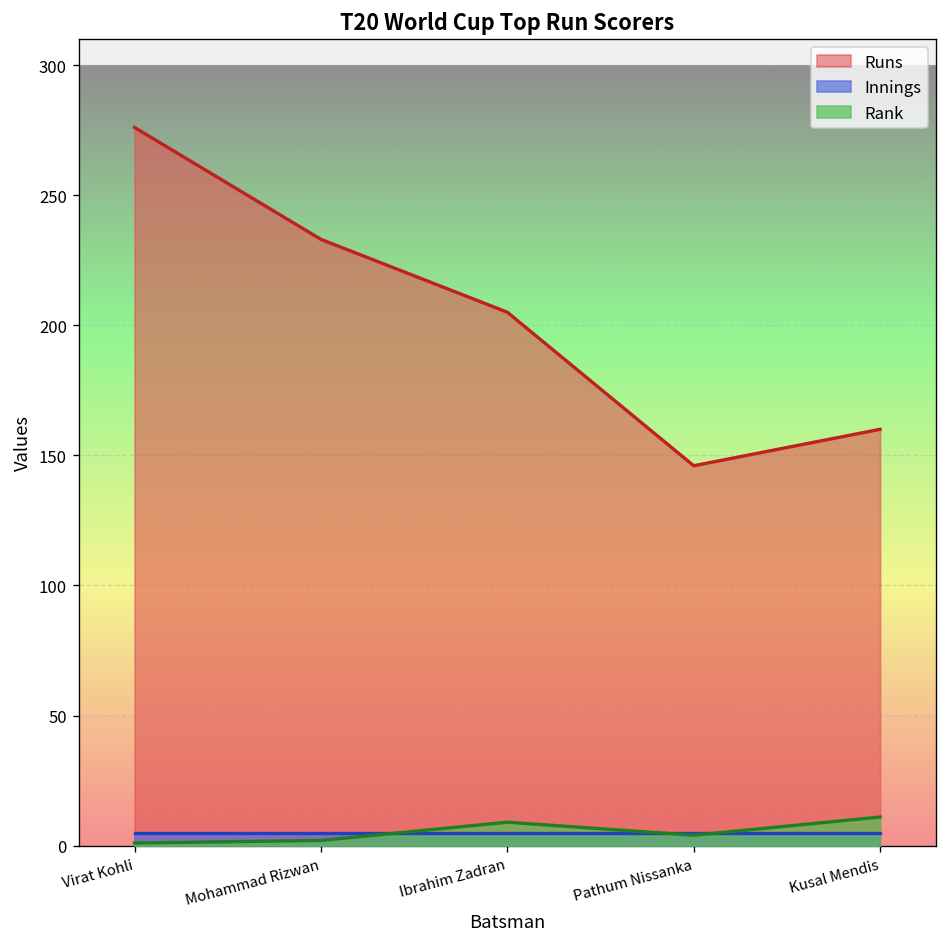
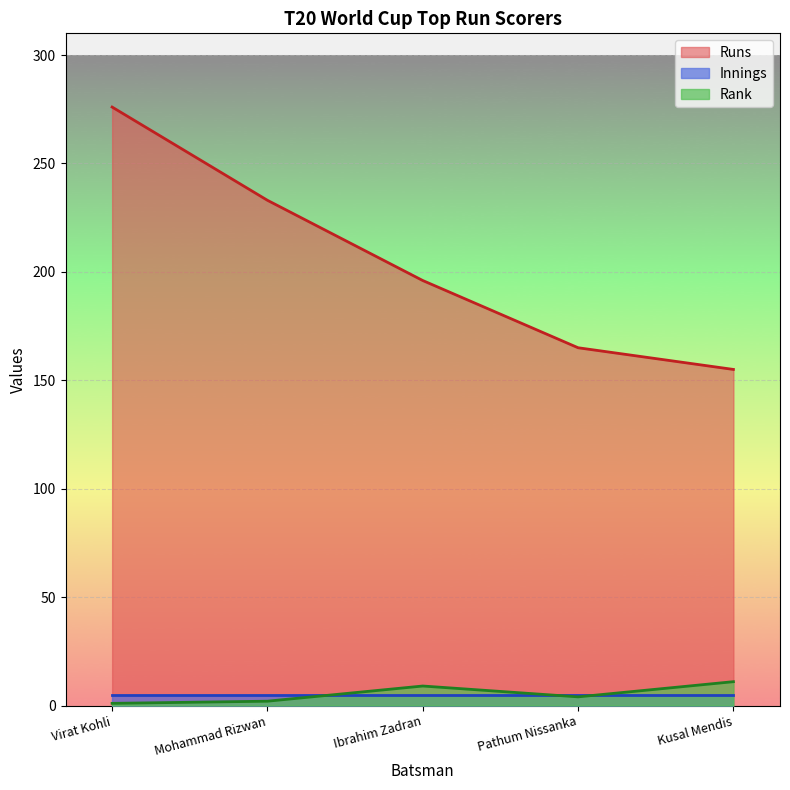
Runs, Ibrahim Zadran: 205 -> 196
Runs, Pathum Nissanka: 146 -> 165
Runs, Kusal Mendis: 160 -> 155
